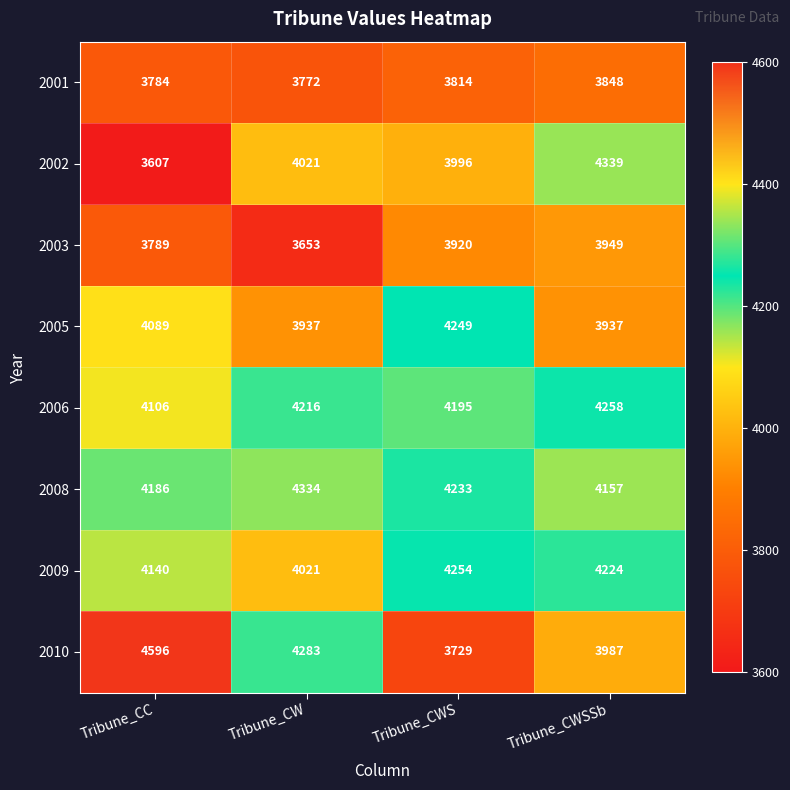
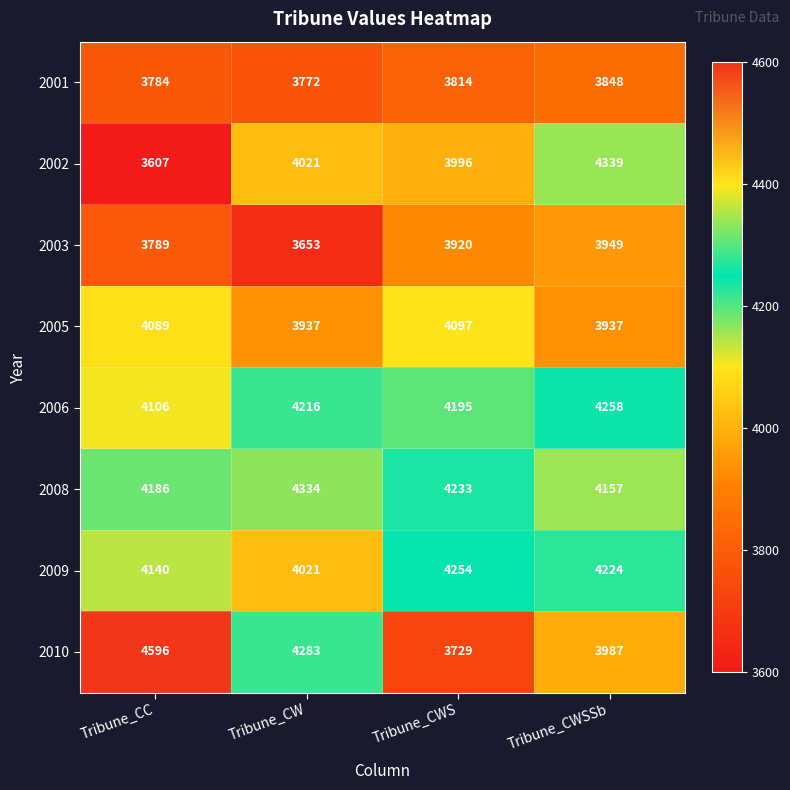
2005, Tribune_CWS: 4249 -> 4097
